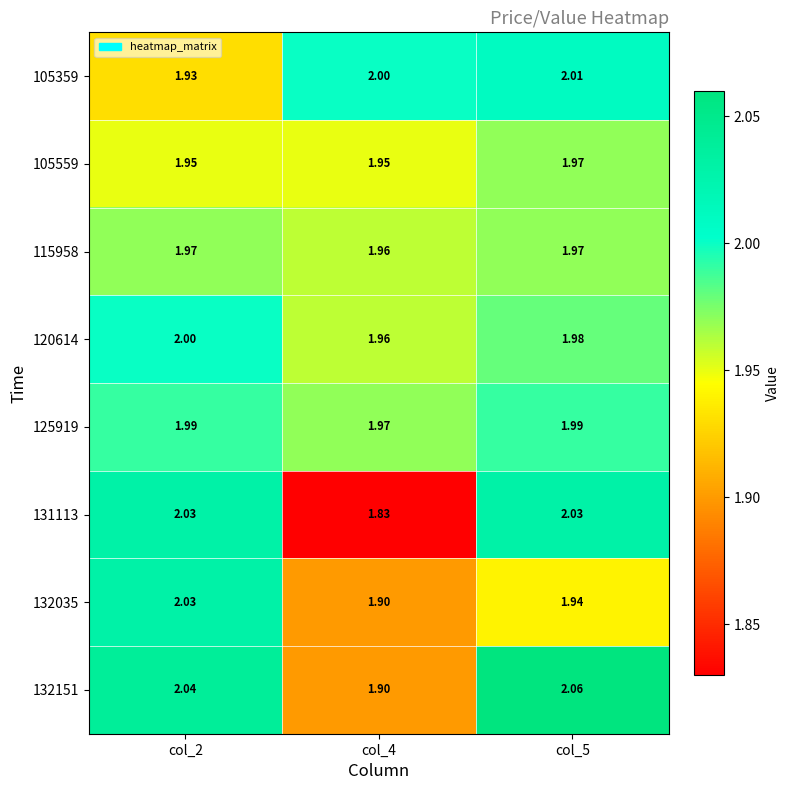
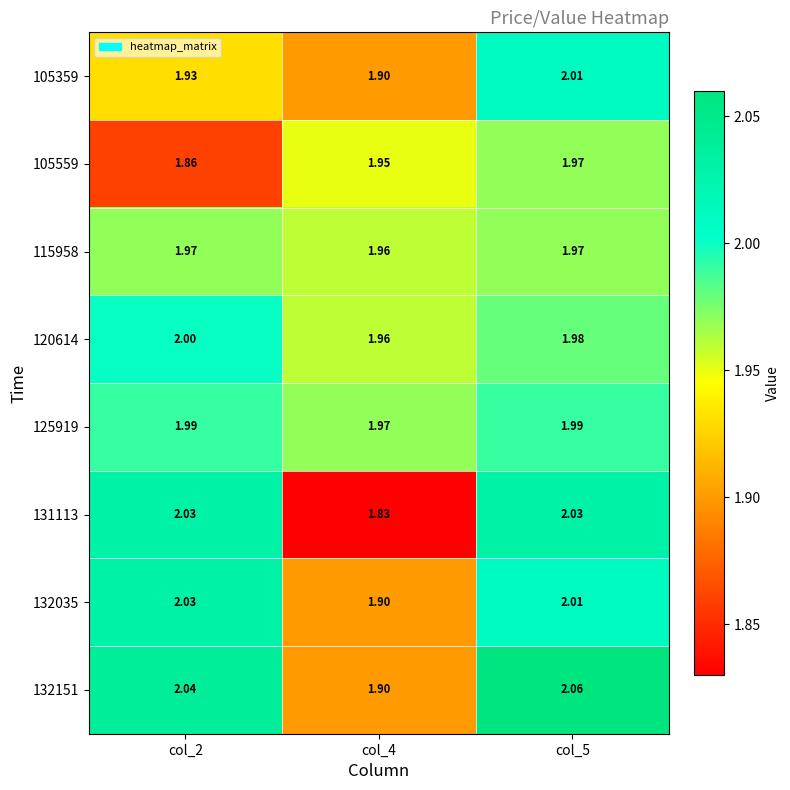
105359, col_4: 2.00 -> 1.90
105559, col_2: 1.95 -> 1.86
132035, col_5: 1.94 -> 2.01
